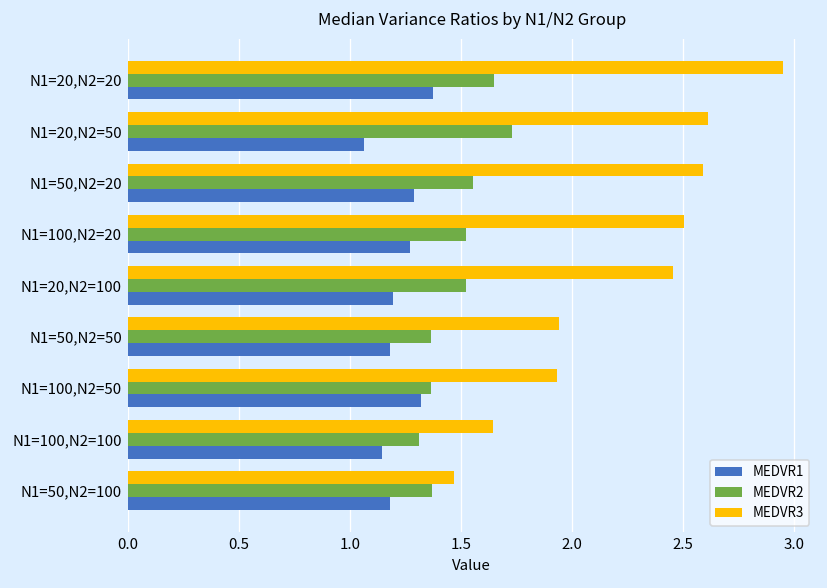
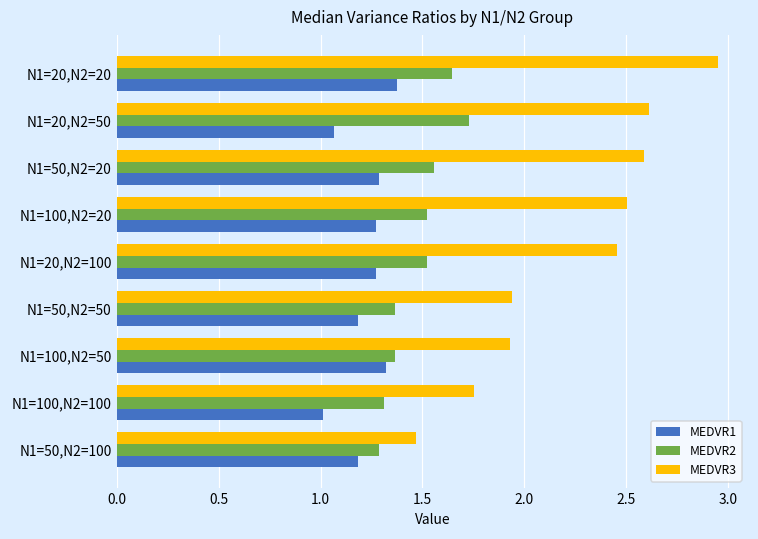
MEDVR1, N1=20,N2=100: 1.19 -> 1.27
MEDVR3, N1=100,N2=100: 1.65 -> 1.75
MEDVR1, N1=100,N2=100: 1.15 -> 1.01
MEDVR2, N1=50,N2=100: 1.37 -> 1.29
